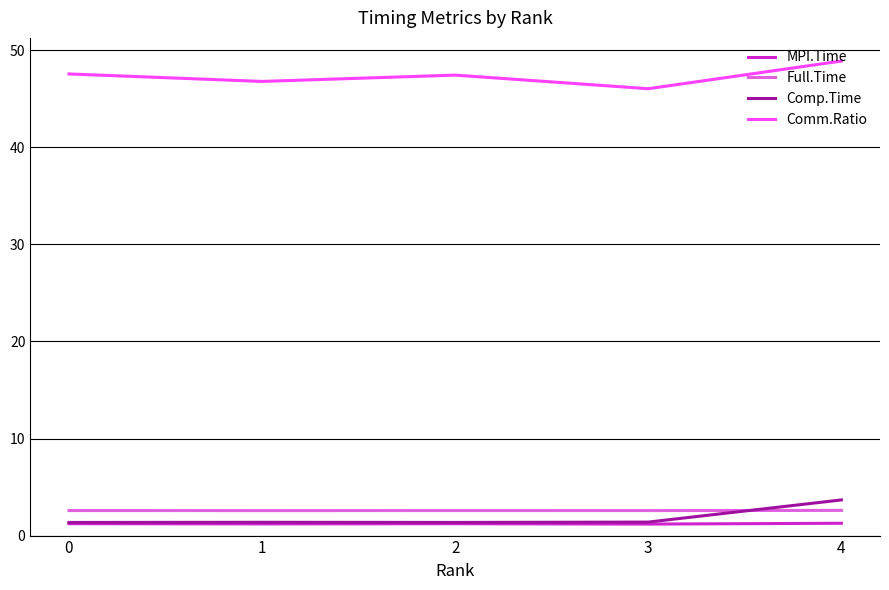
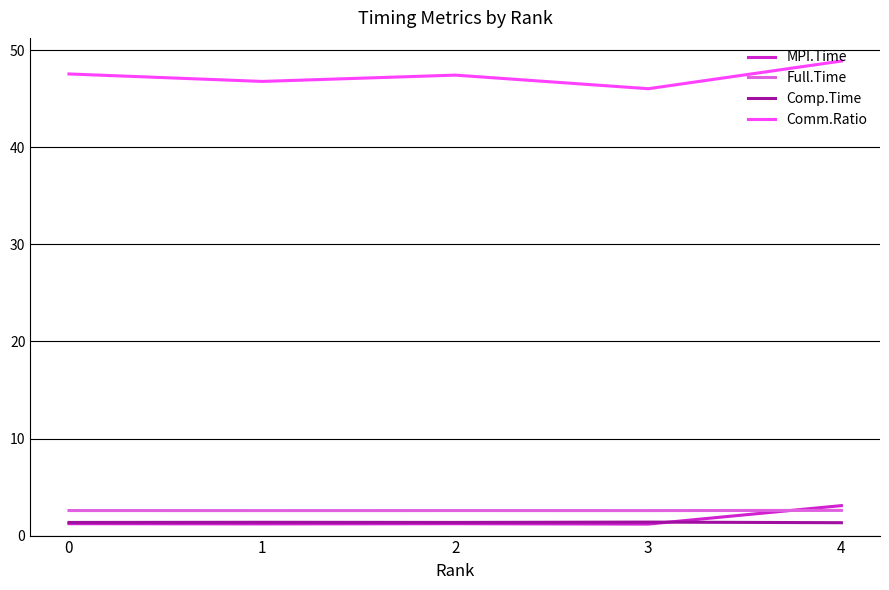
MPI.Time, 4: 1 -> 3
Comp.Time, 4: 4 -> 1
